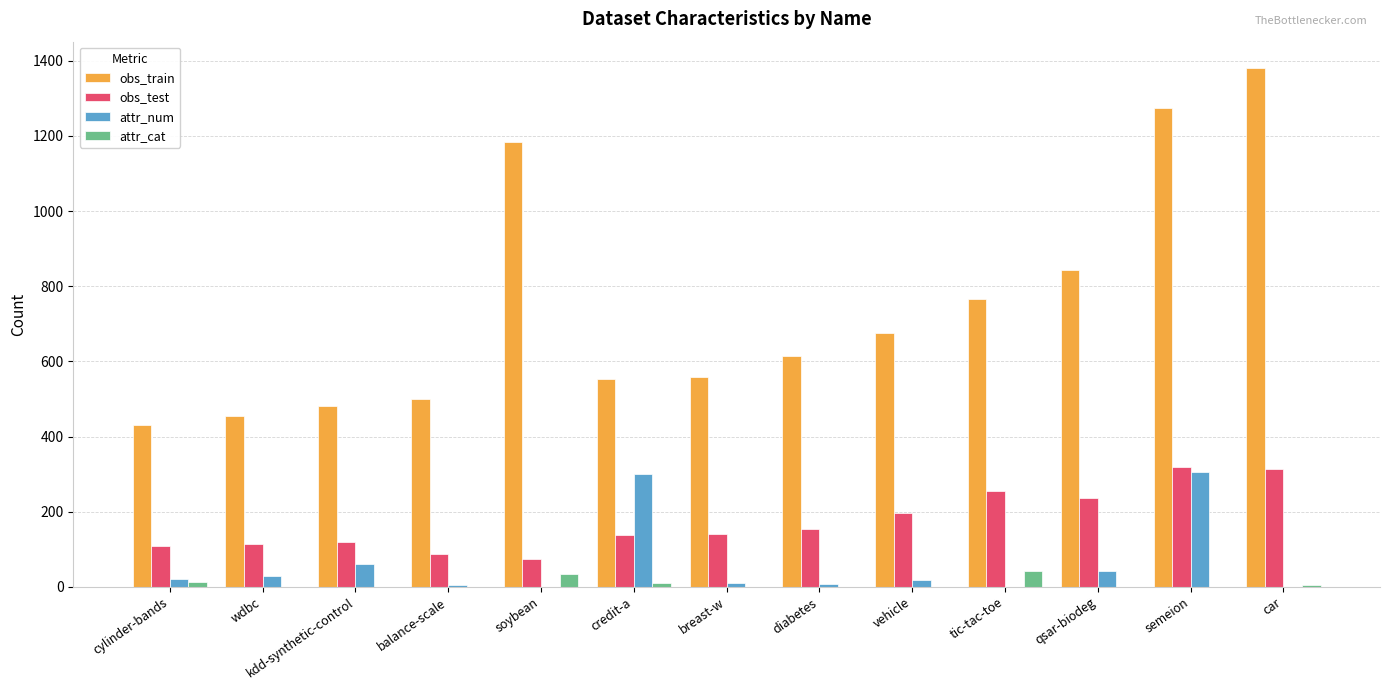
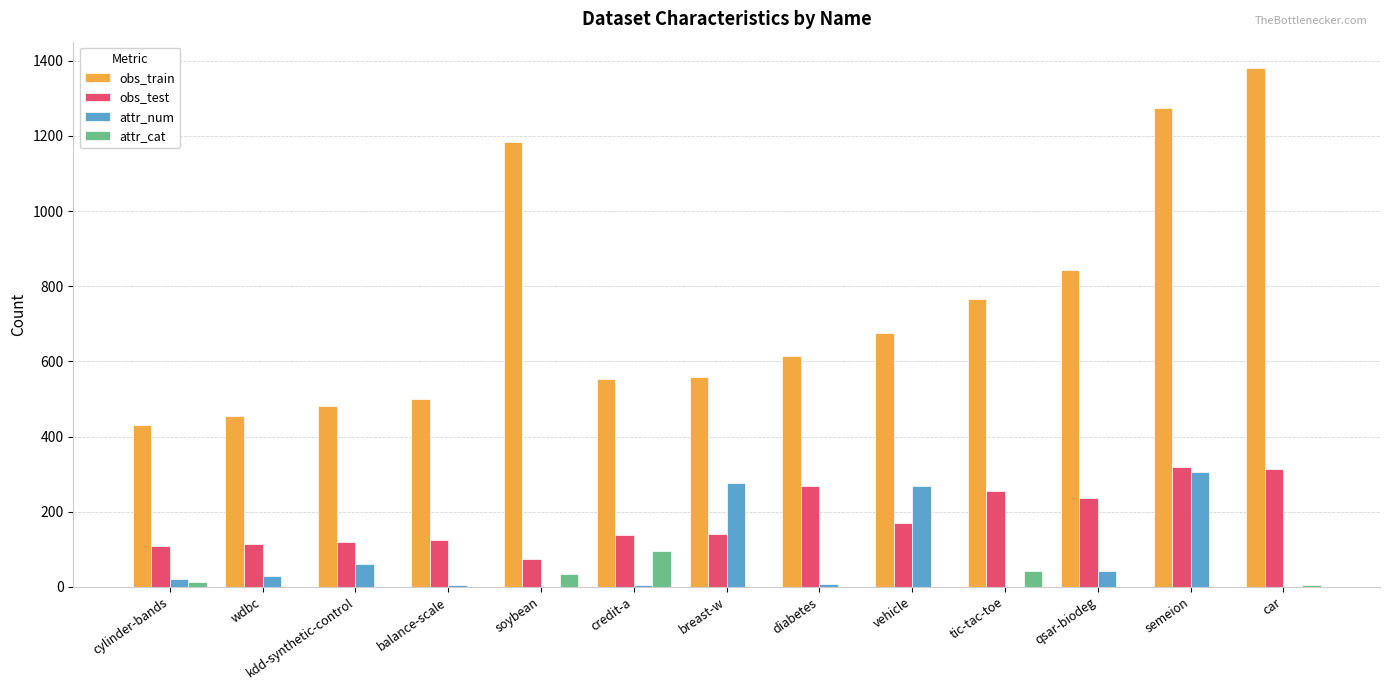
obs_test, balance-scale: 90 -> 130
attr_num, credit-a: 300 -> 10
attr_cat, credit-a: 10 -> 100
attr_num, breast-w: 10 -> 280
obs_test, diabetes: 150 -> 270
obs_test, vehicle: 200 -> 170
attr_num, vehicle: 20 -> 270
